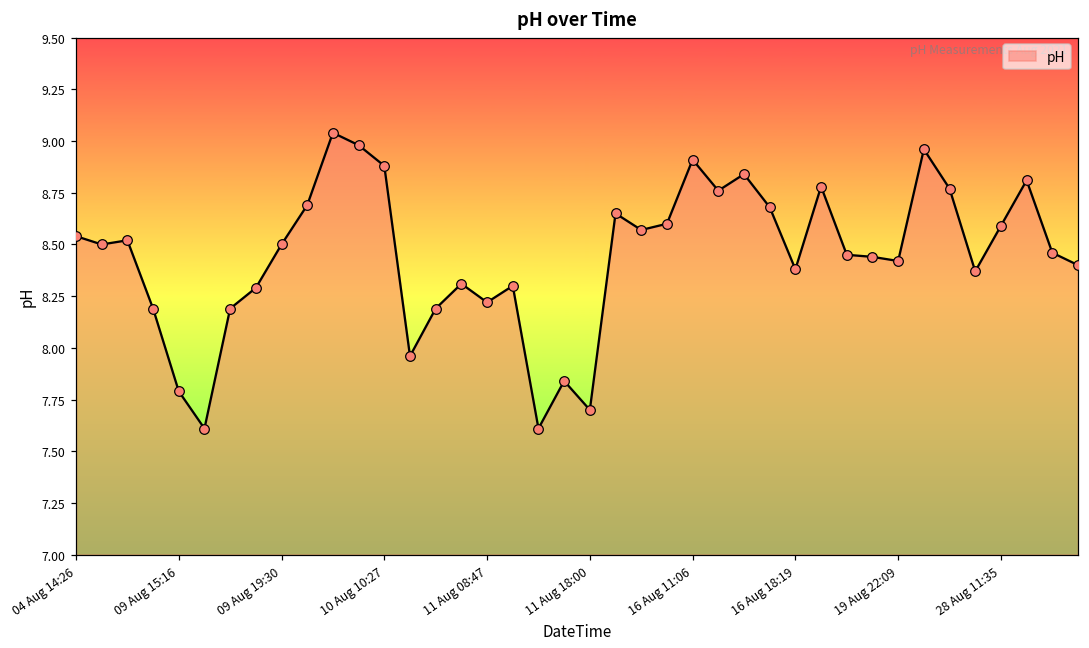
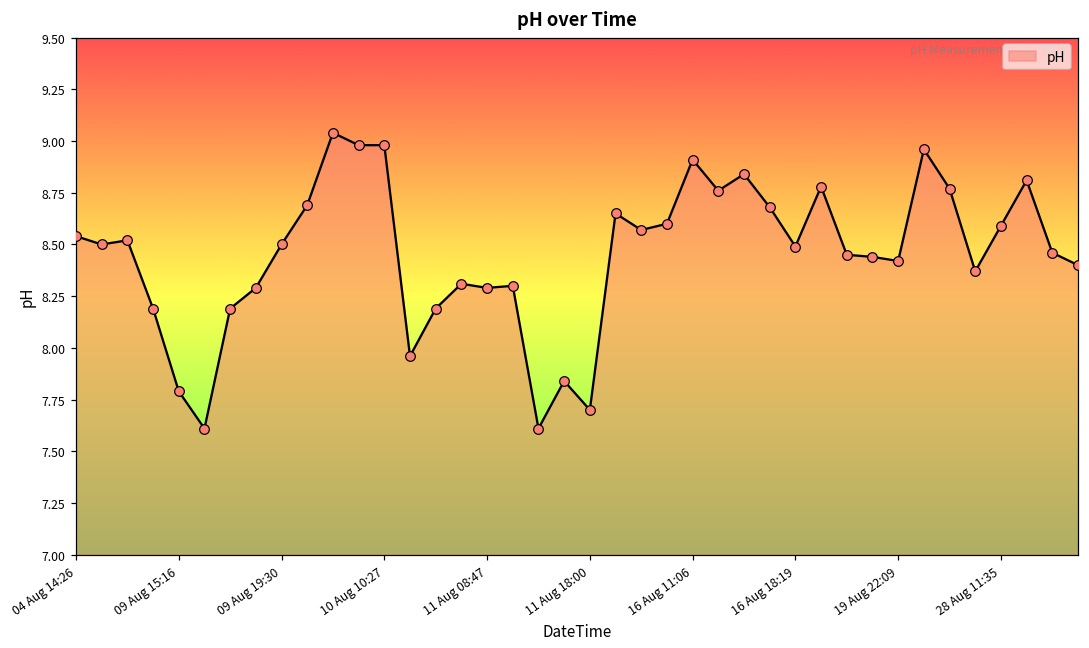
10 Aug 10:27: 8.88 -> 8.98
11 Aug 08:47: 8.22 -> 8.29
16 Aug 18:19: 8.38 -> 8.49
